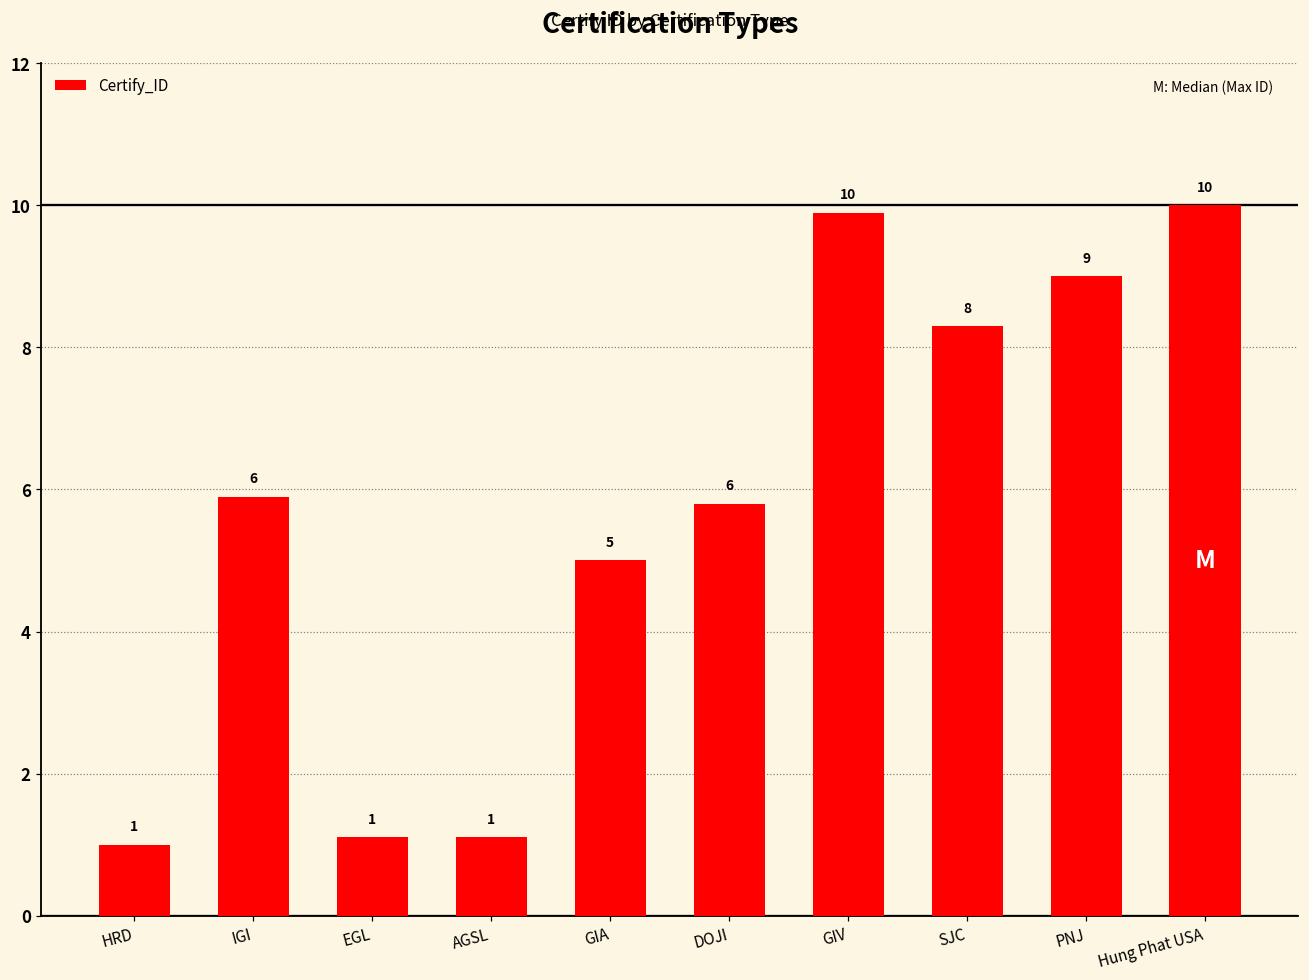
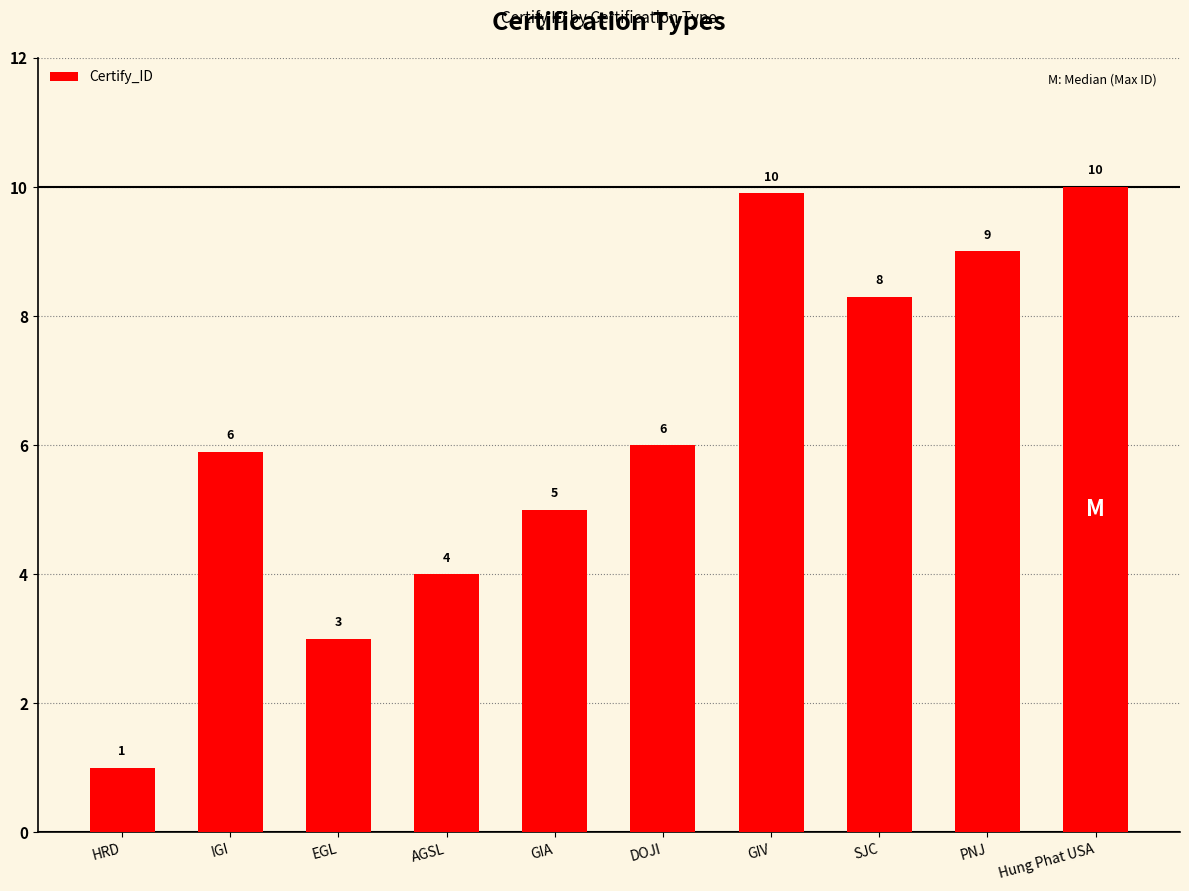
EGL: 1 -> 3
AGSL: 1 -> 4
DOJI: 5.8 -> 6.0
